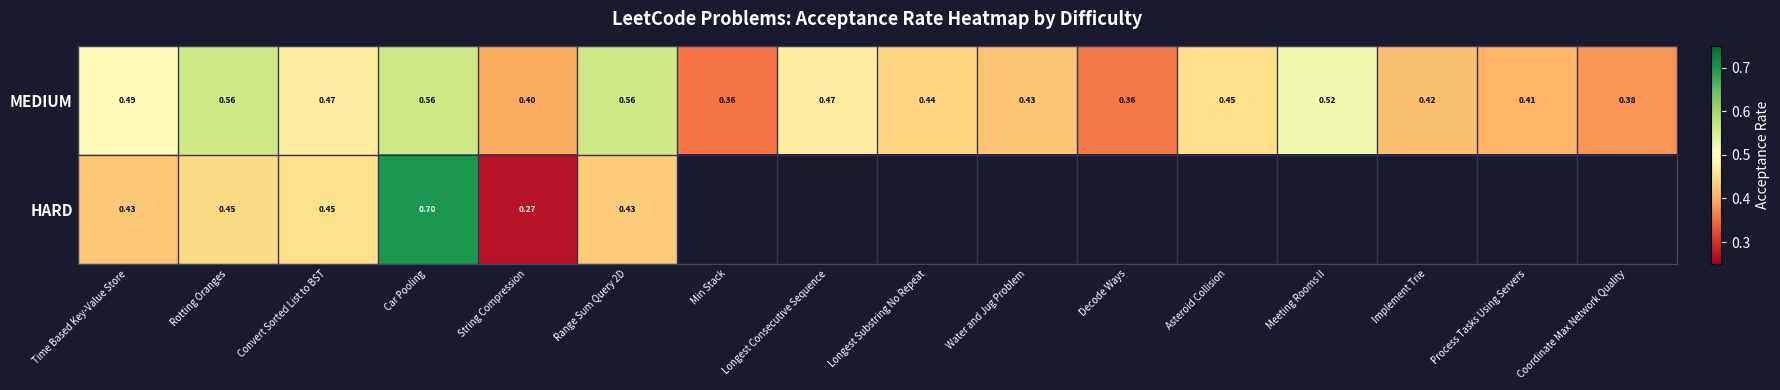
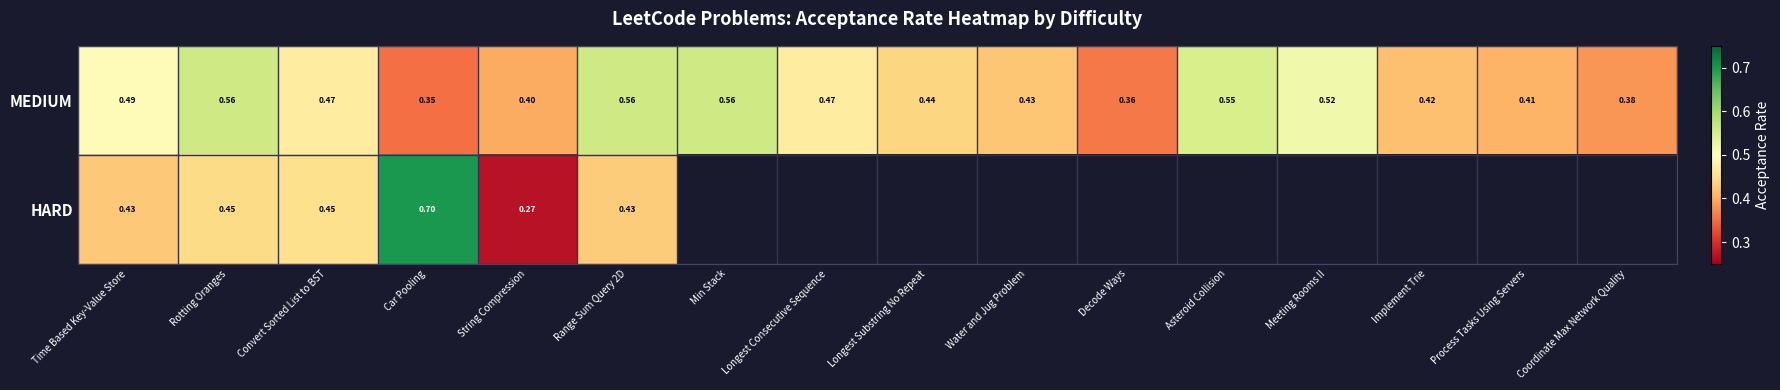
MEDIUM, Car Pooling: 0.56 -> 0.35
MEDIUM, Min Stack: 0.36 -> 0.56
MEDIUM, Asteroid Collision: 0.45 -> 0.55
